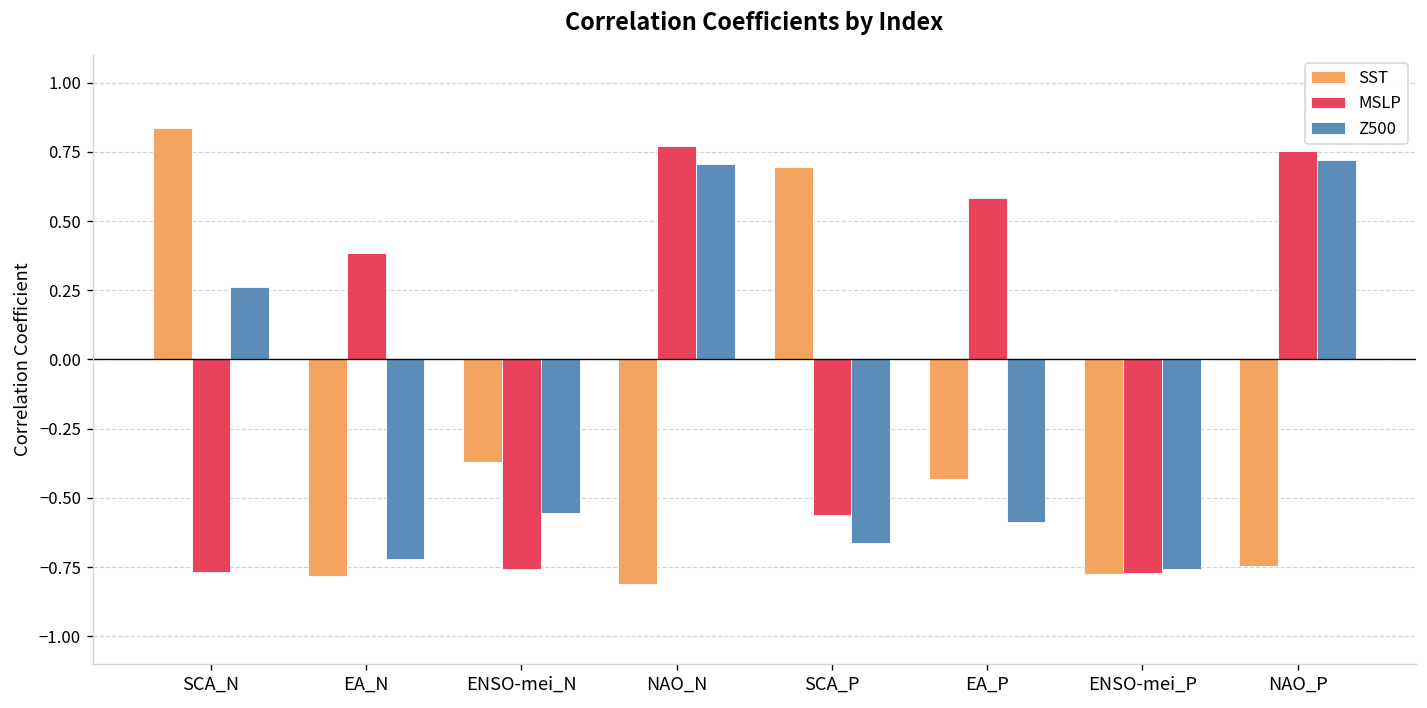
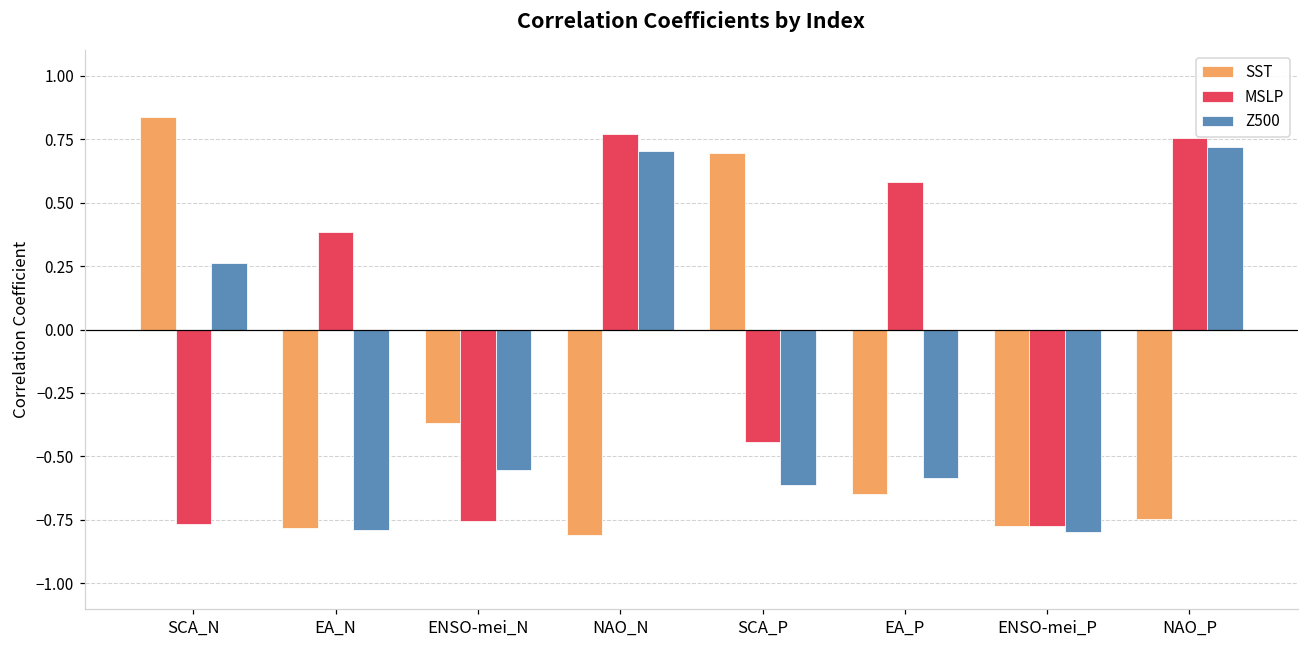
Z500, EA_N: -0.72 -> -0.79
MSLP, SCA_P: -0.56 -> -0.44
Z500, SCA_P: -0.66 -> -0.61
SST, EA_P: -0.43 -> -0.65
Z500, ENSO-mei_P: -0.76 -> -0.80
